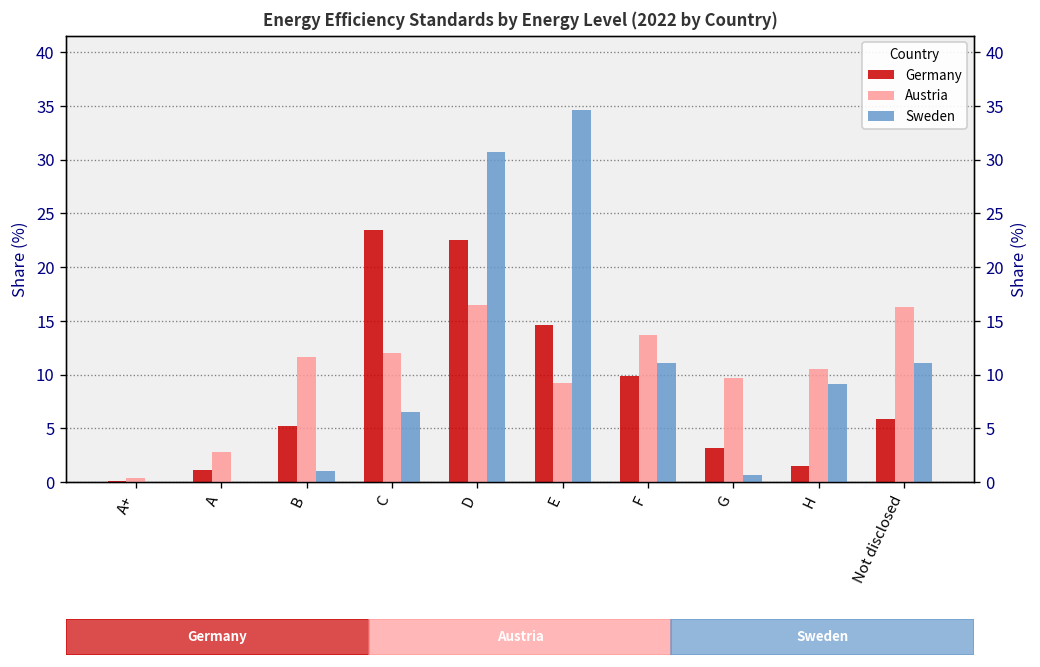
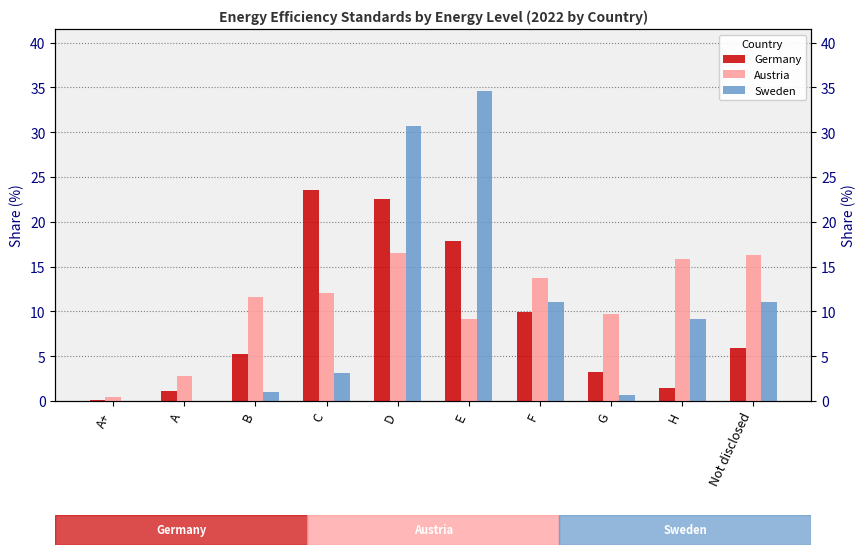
Sweden, C: 7 -> 3
Germany, E: 15 -> 18
Austria, H: 11 -> 16
